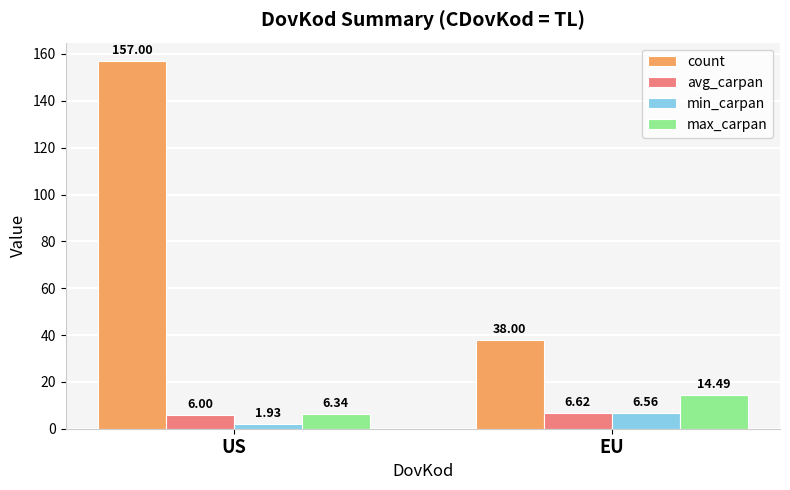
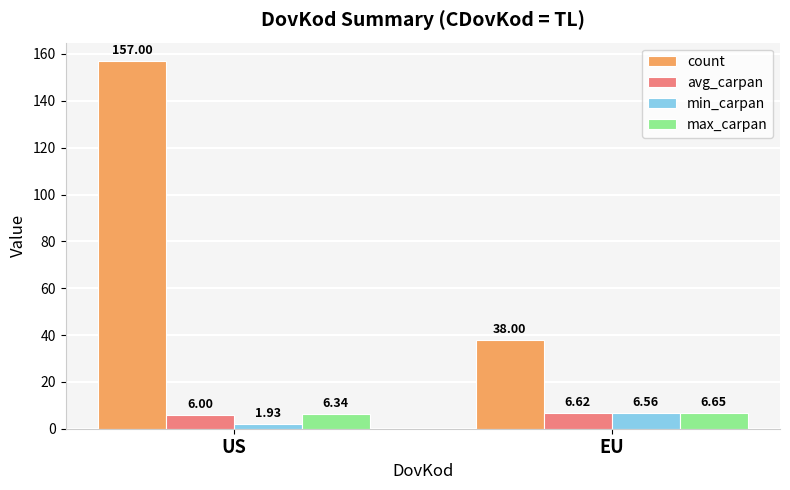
max_carpan, EU: 14.49 -> 6.65
